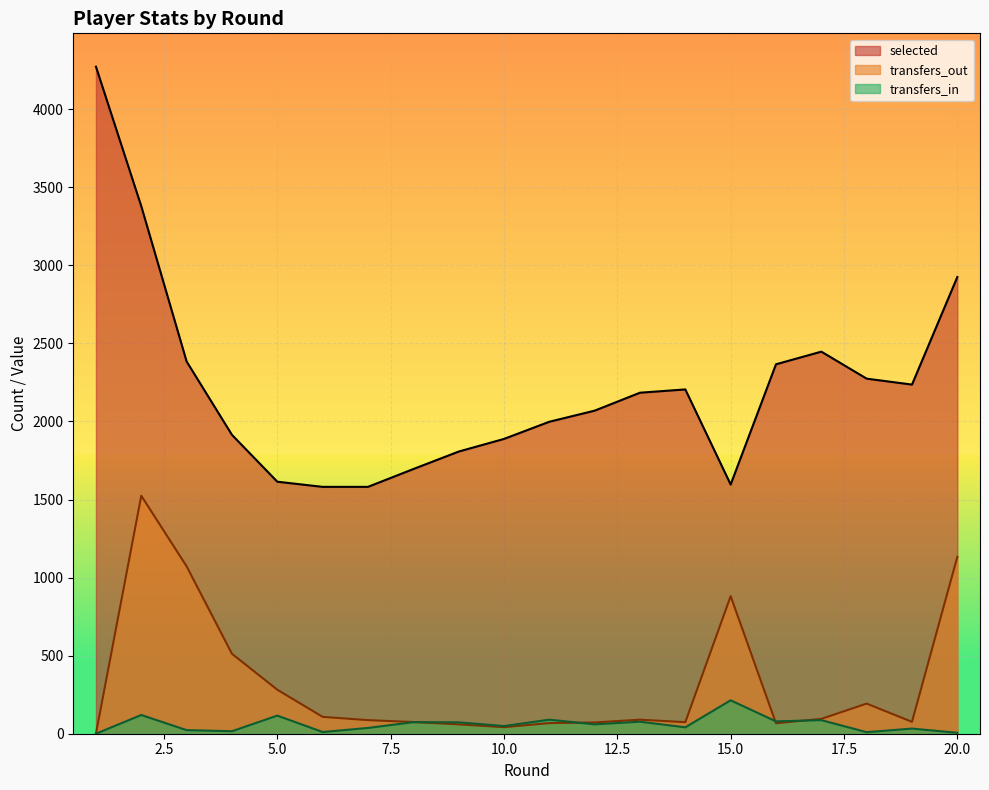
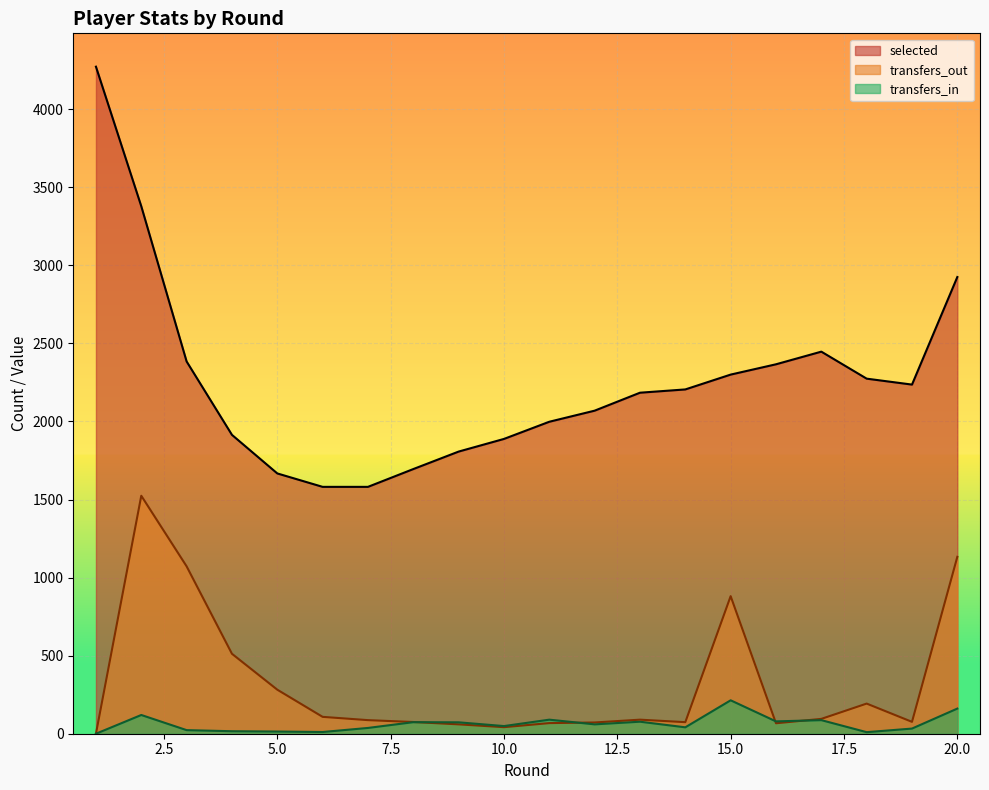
selected, 5.0: 1610 -> 1670
transfers_in, 5.0: 120 -> 10
selected, 15.0: 1600 -> 2300
transfers_in, 20.0: 10 -> 160
